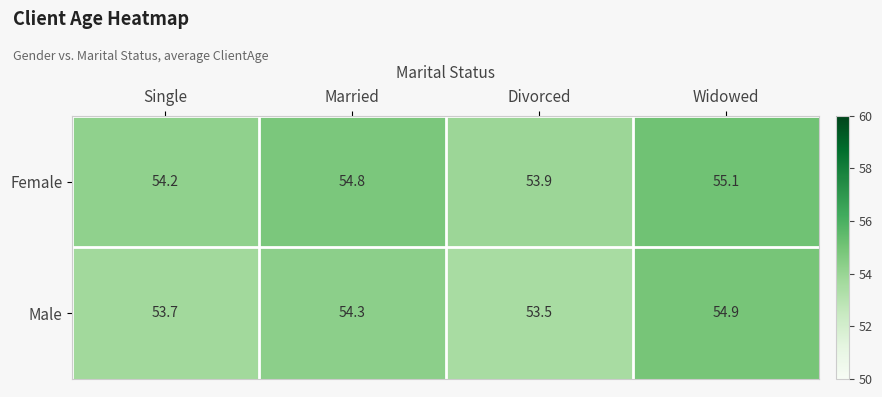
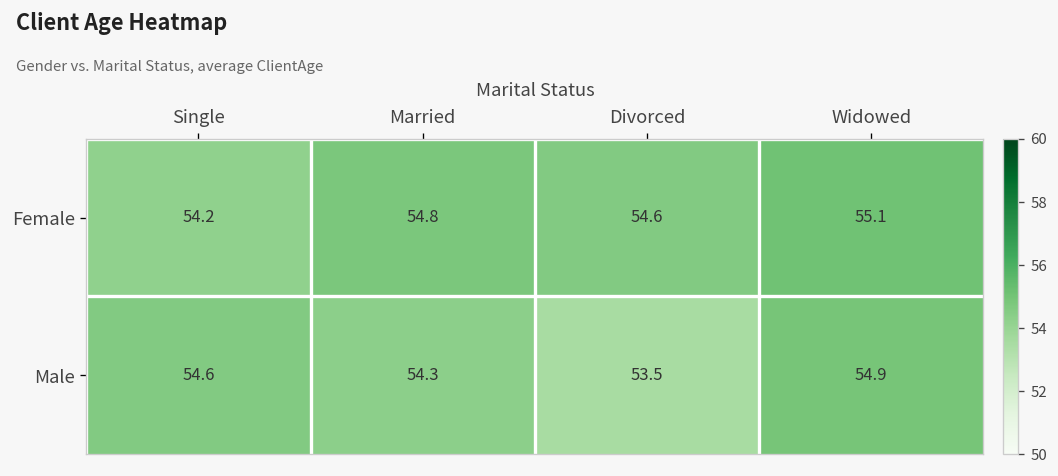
Female, Divorced: 53.9 -> 54.6
Male, Single: 53.7 -> 54.6
